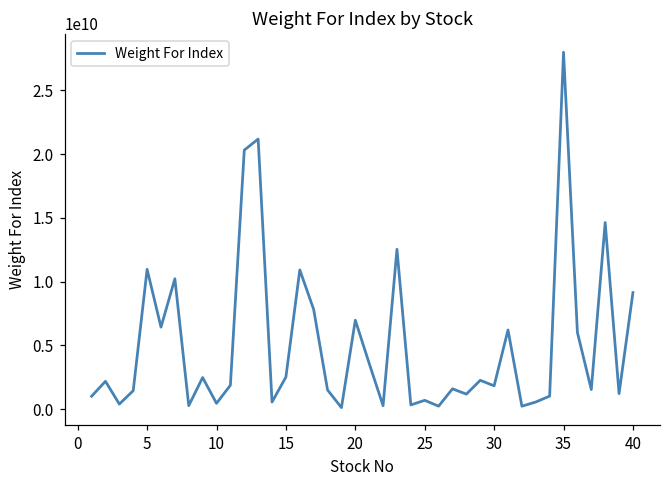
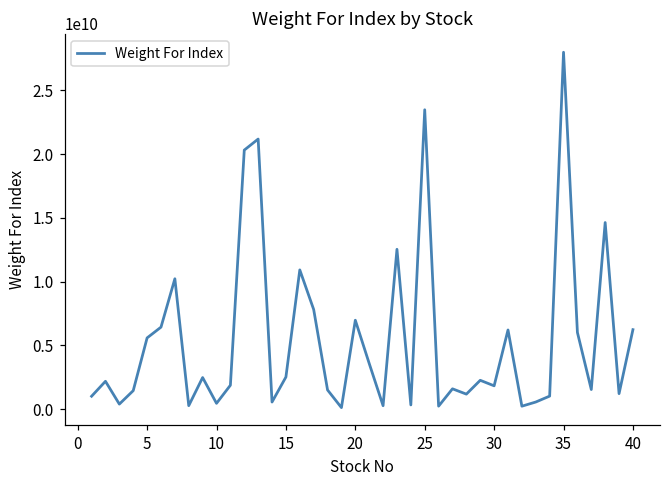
5: 11000000000 -> 5600000000
25: 700000000 -> 23500000000
40: 9100000000 -> 6200000000
